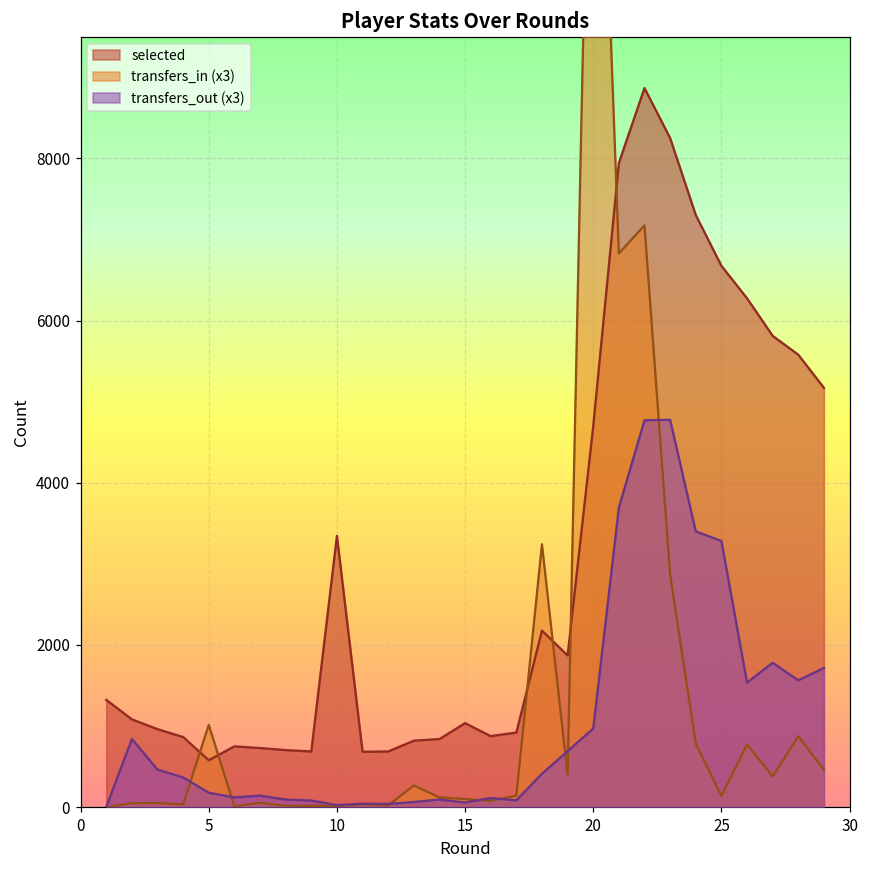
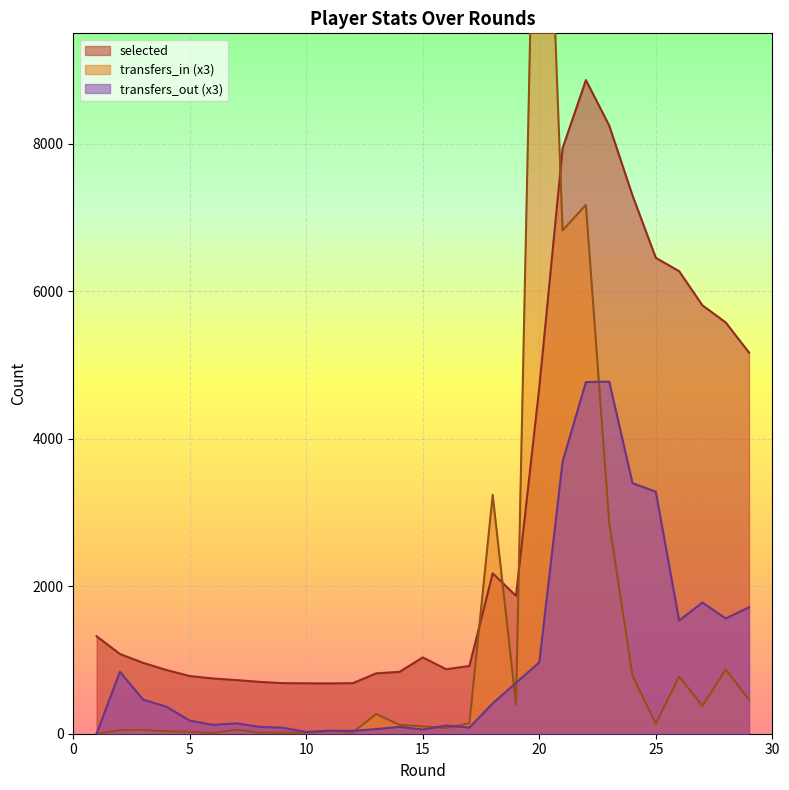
selected, 5: 600 -> 800
transfers_in (x3), 5: 1000 -> 0
selected, 10: 3300 -> 700
selected, 25: 6700 -> 6500
